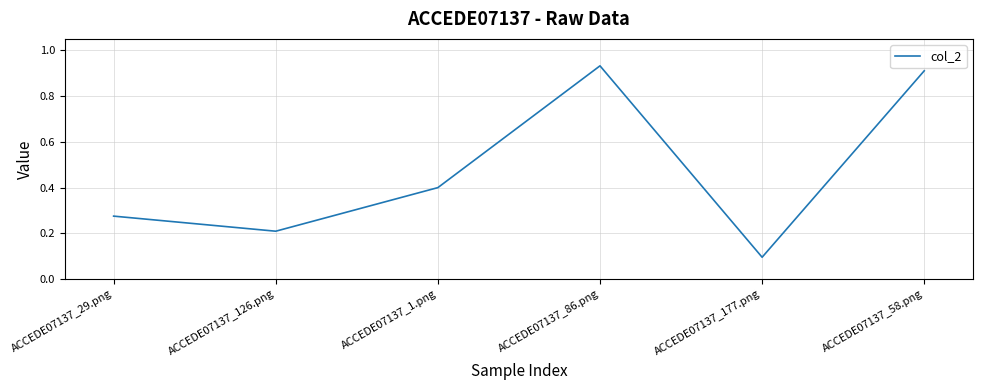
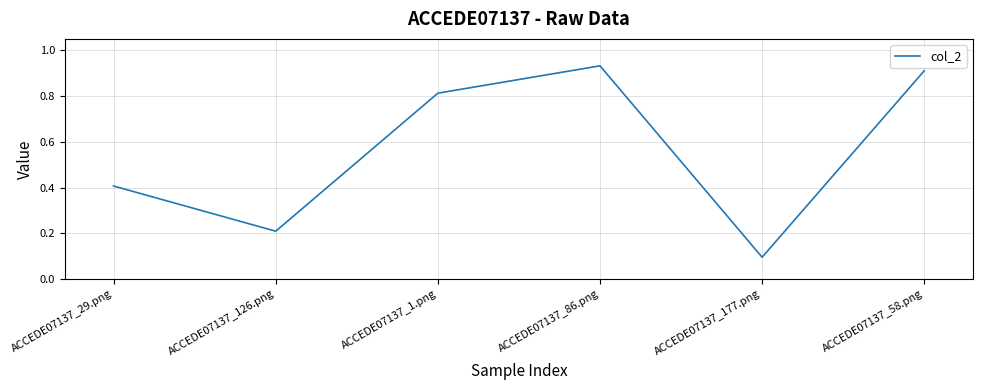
ACCEDE07137_29.png: 0.28 -> 0.41
ACCEDE07137_1.png: 0.40 -> 0.81
